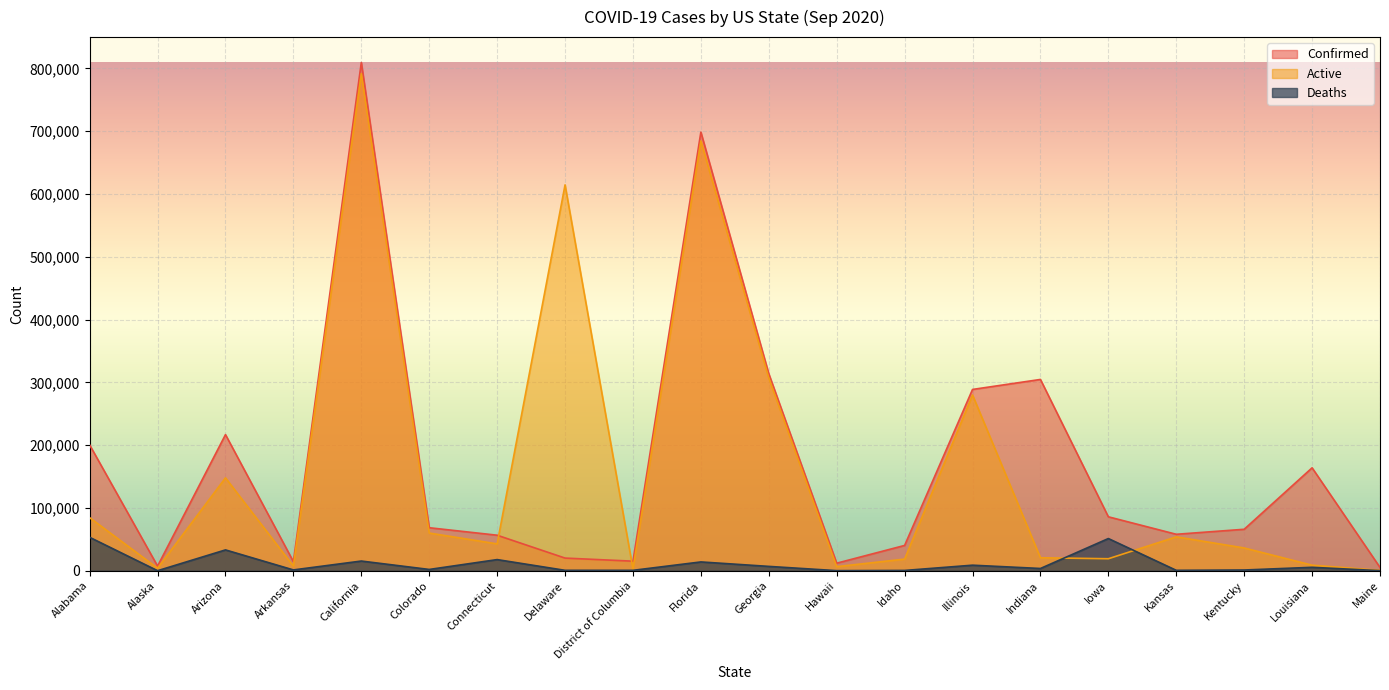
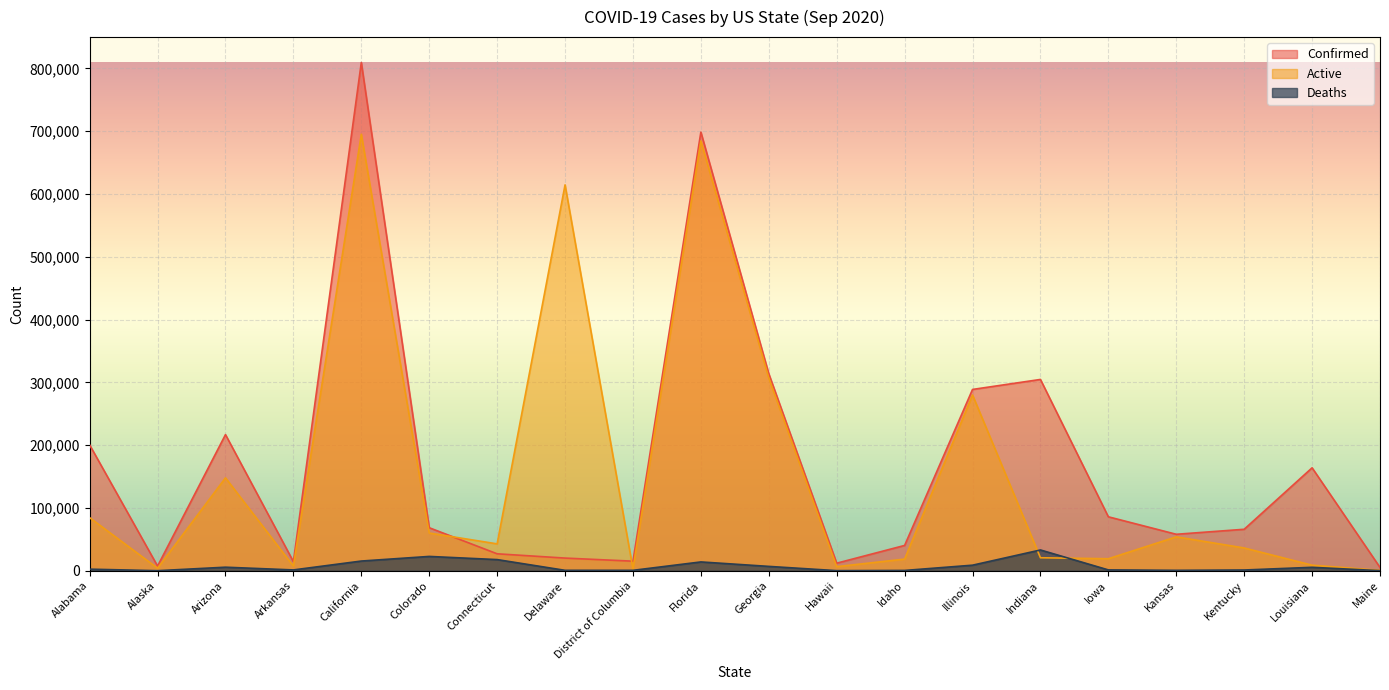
Deaths, Alabama: 50,000 -> 0
Deaths, Arizona: 30,000 -> 10,000
Active, California: 790,000 -> 700,000
Deaths, Colorado: 0 -> 20,000
Confirmed, Connecticut: 60,000 -> 30,000
Deaths, Indiana: 0 -> 30,000
Deaths, Iowa: 50,000 -> 0
